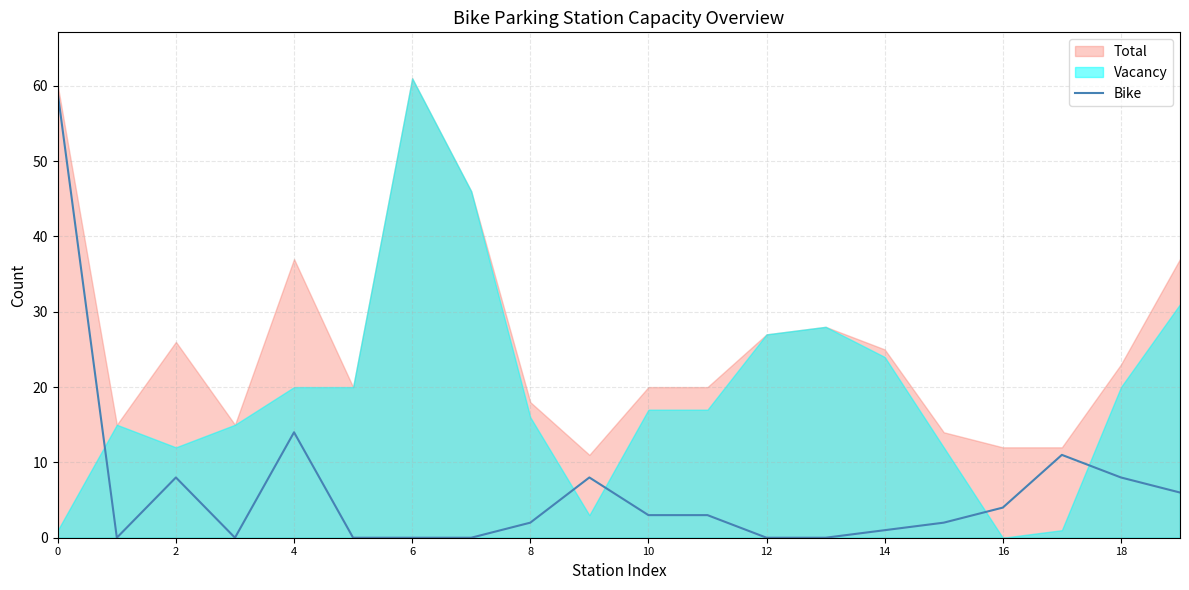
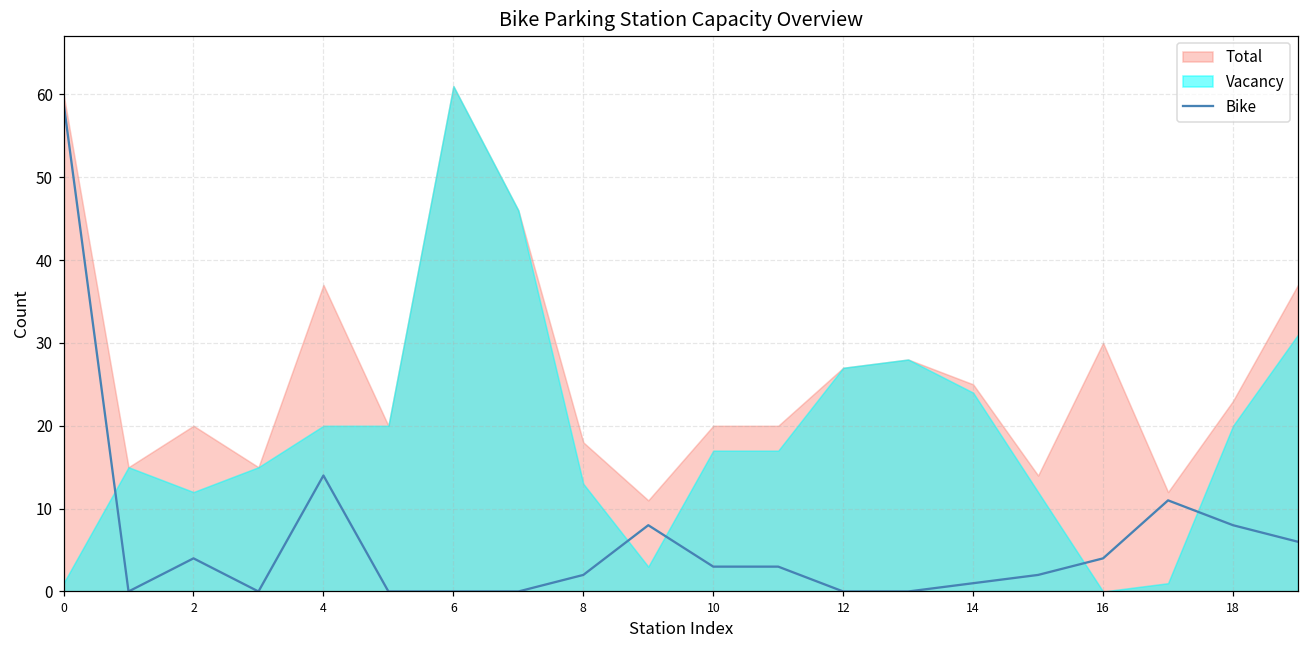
Bike, 2: 8 -> 4
Total, 2: 26 -> 20
Vacancy, 8: 16 -> 13
Total, 16: 12 -> 30
